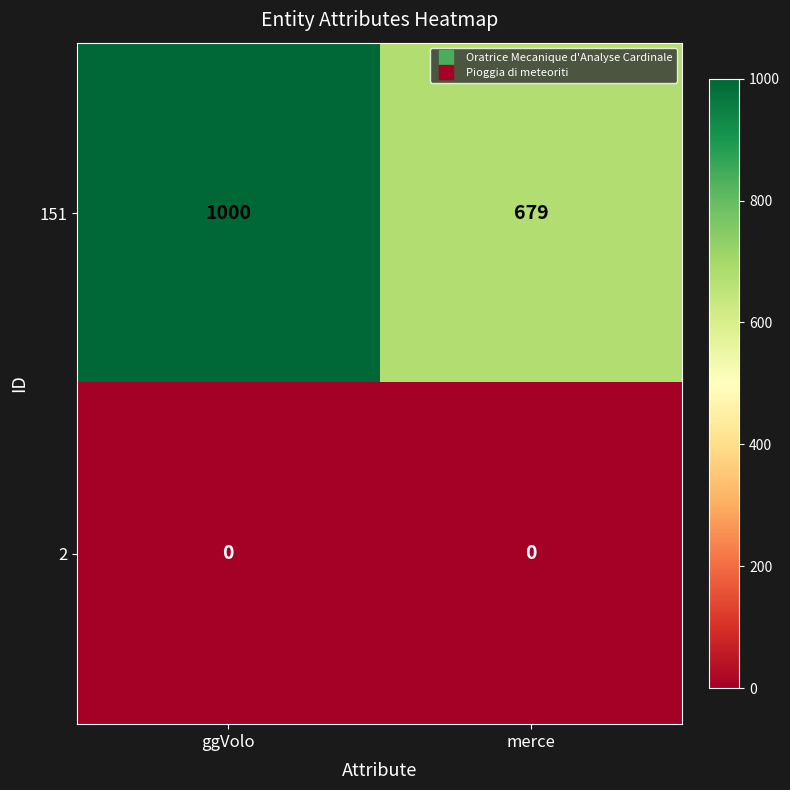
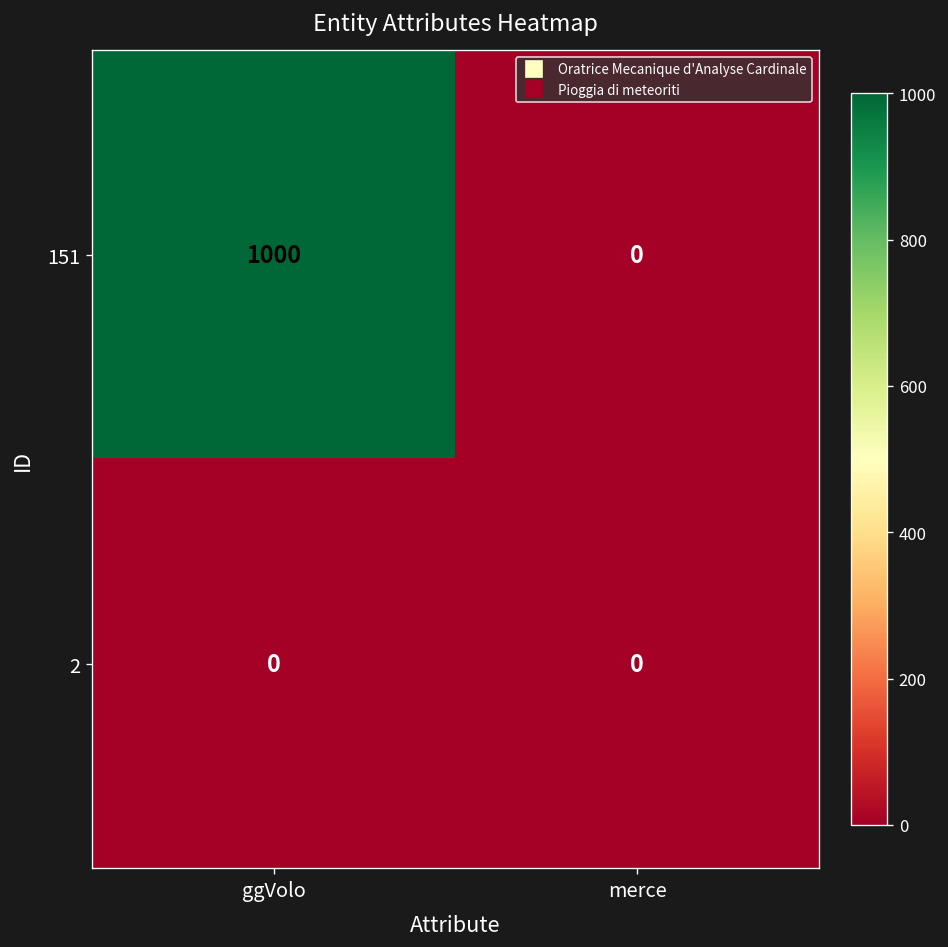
151, merce: 679 -> 0
